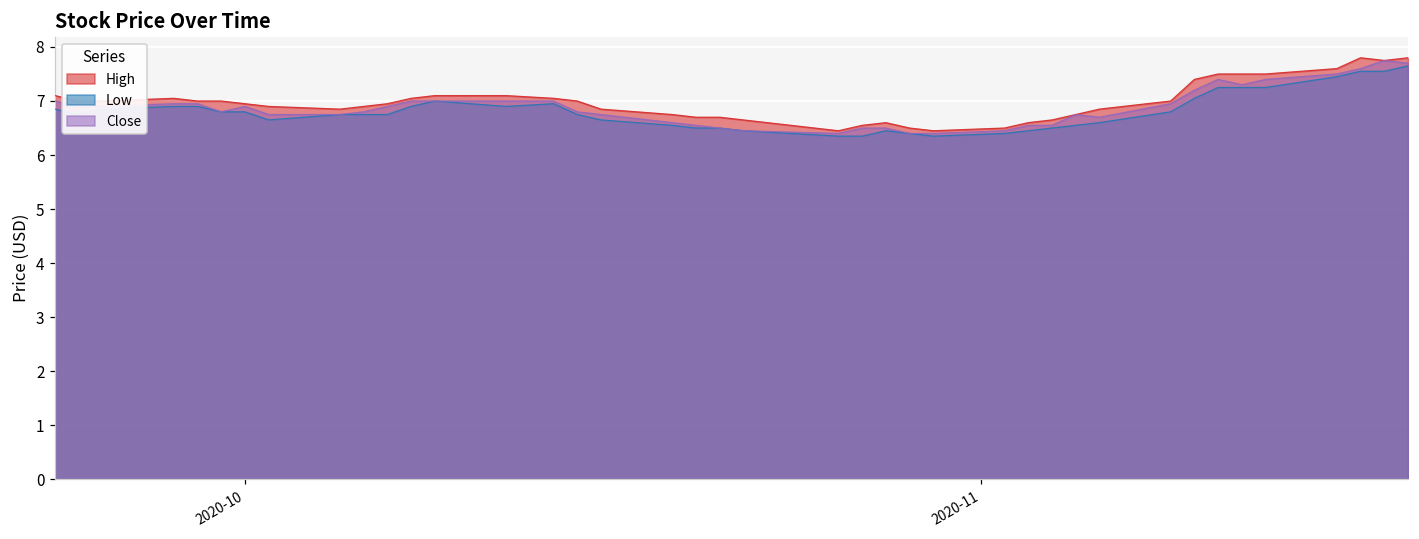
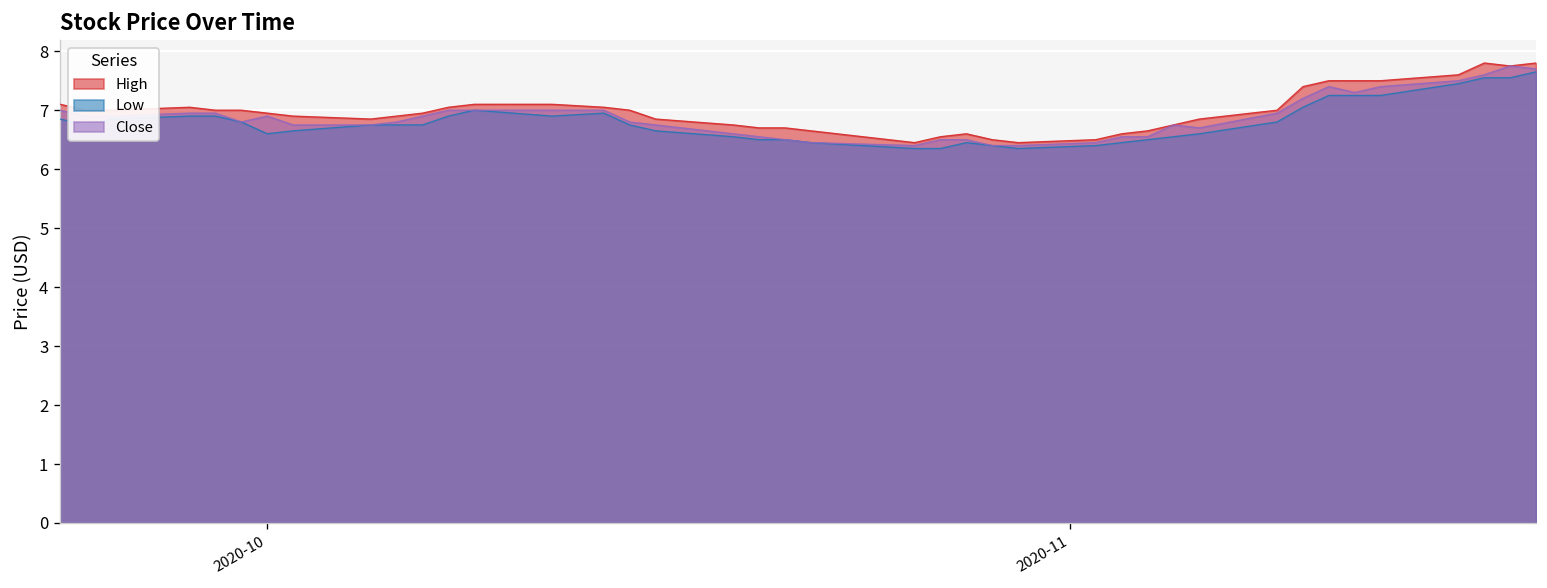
Low, 2020-10: 6.8 -> 6.6
